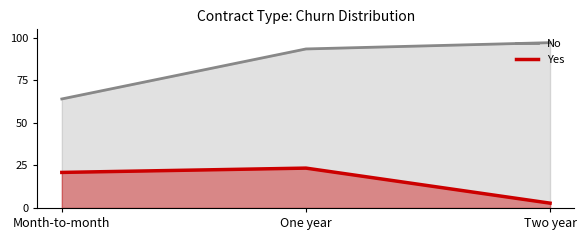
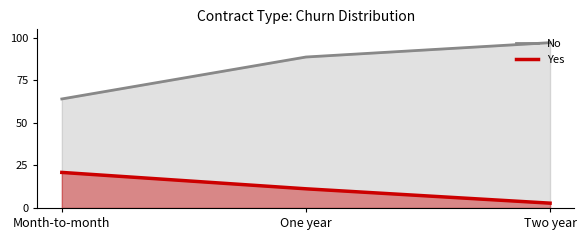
No, One year: 93 -> 89
Yes, One year: 23 -> 11
